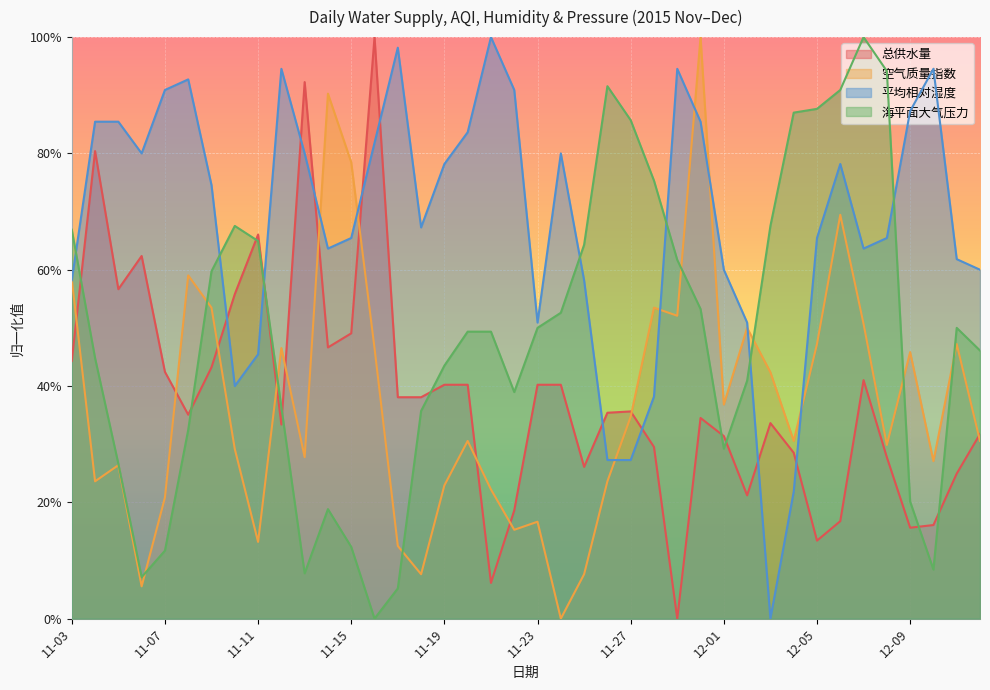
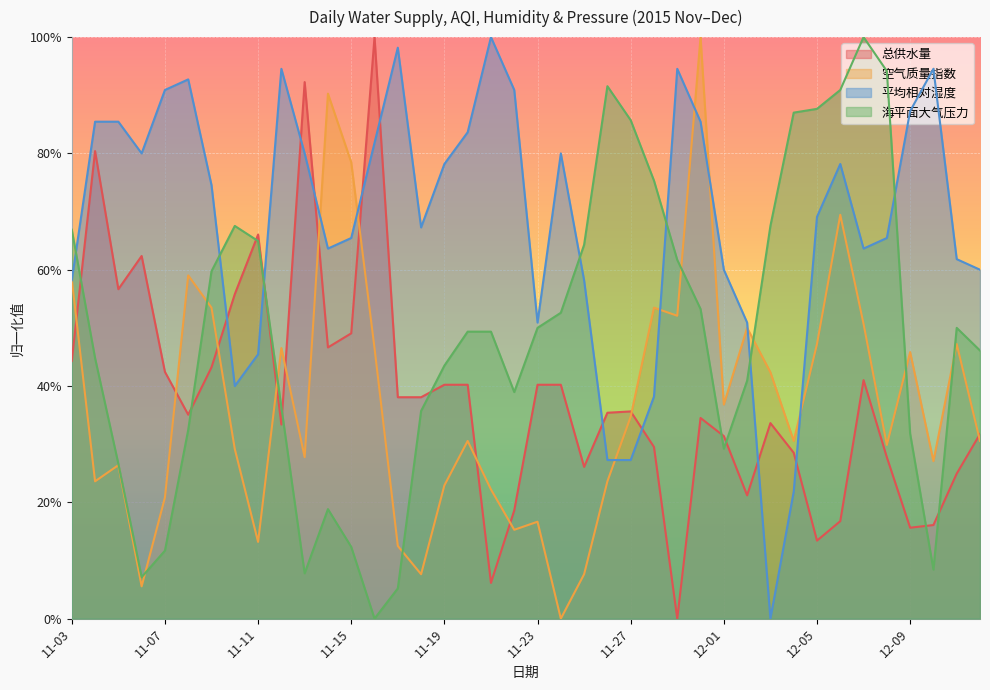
平均相对湿度, 12-05: 65% -> 69%
海平面大气压力, 12-09: 20% -> 32%
